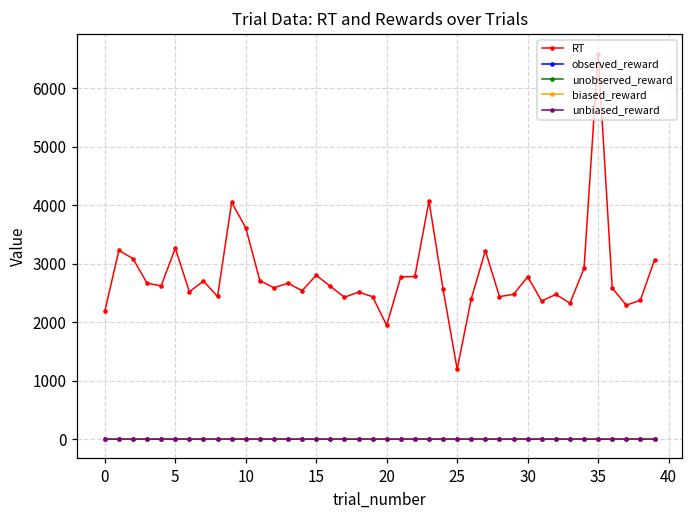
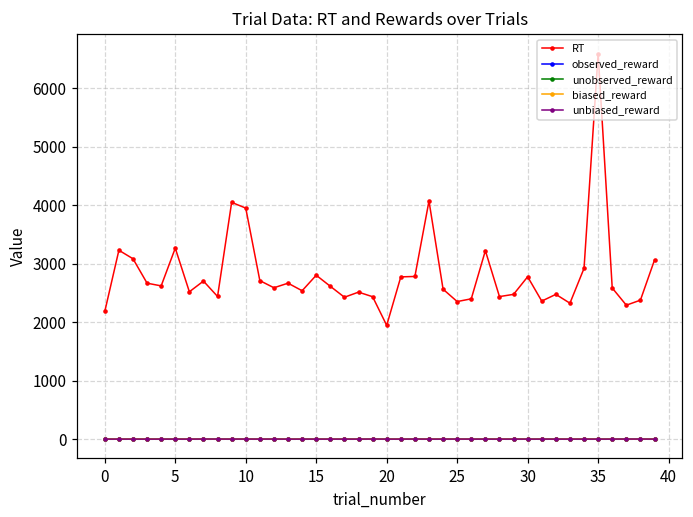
RT, 10: 3600 -> 4000
RT, 25: 1200 -> 2400
